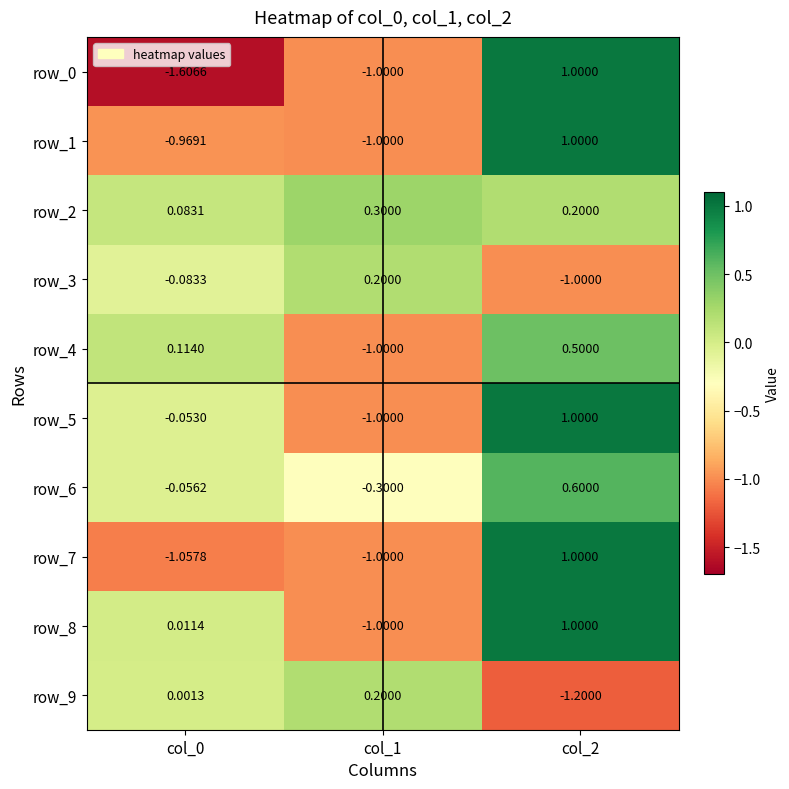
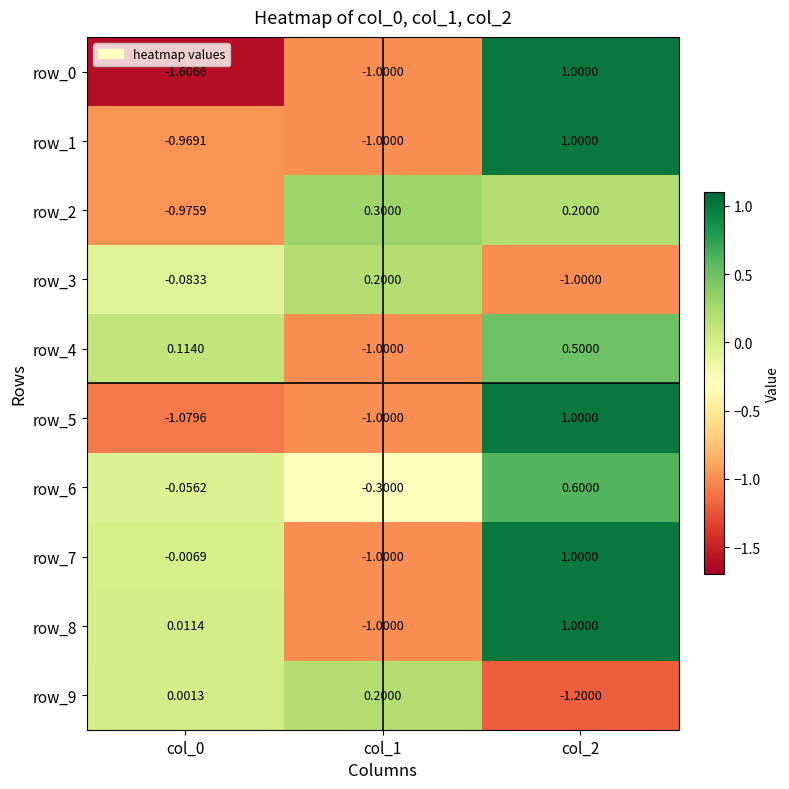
row_2, col_0: 0.0831 -> -0.9759
row_5, col_0: -0.0530 -> -1.0796
row_7, col_0: -1.0578 -> -0.0069
